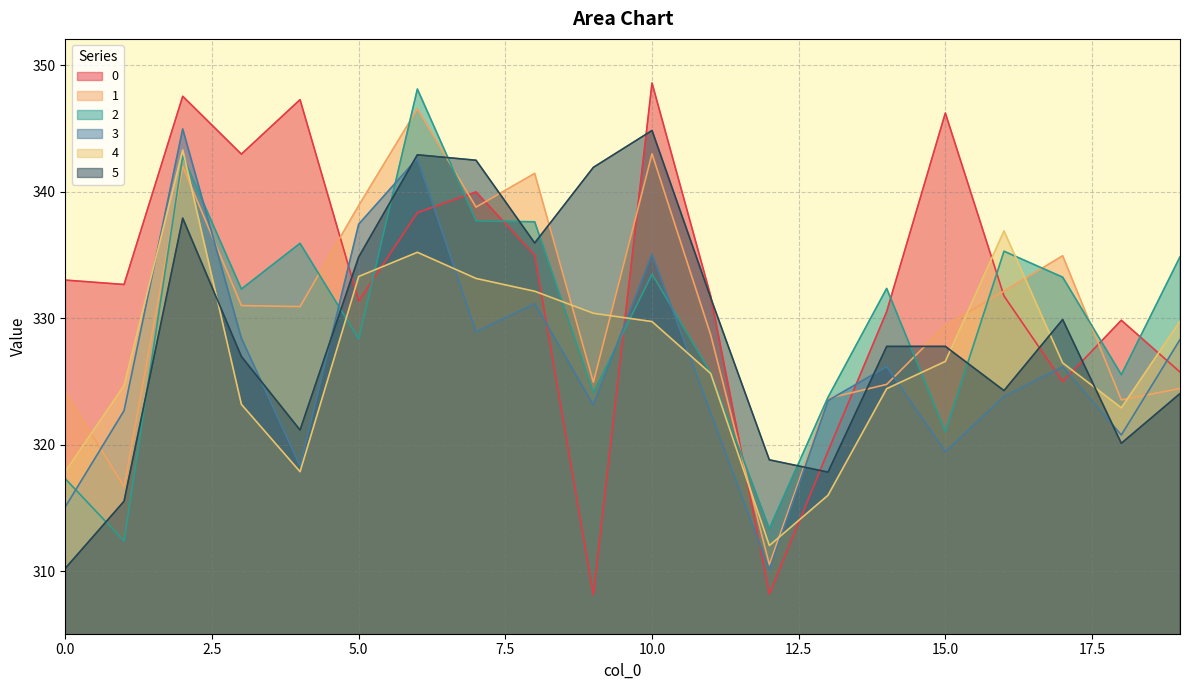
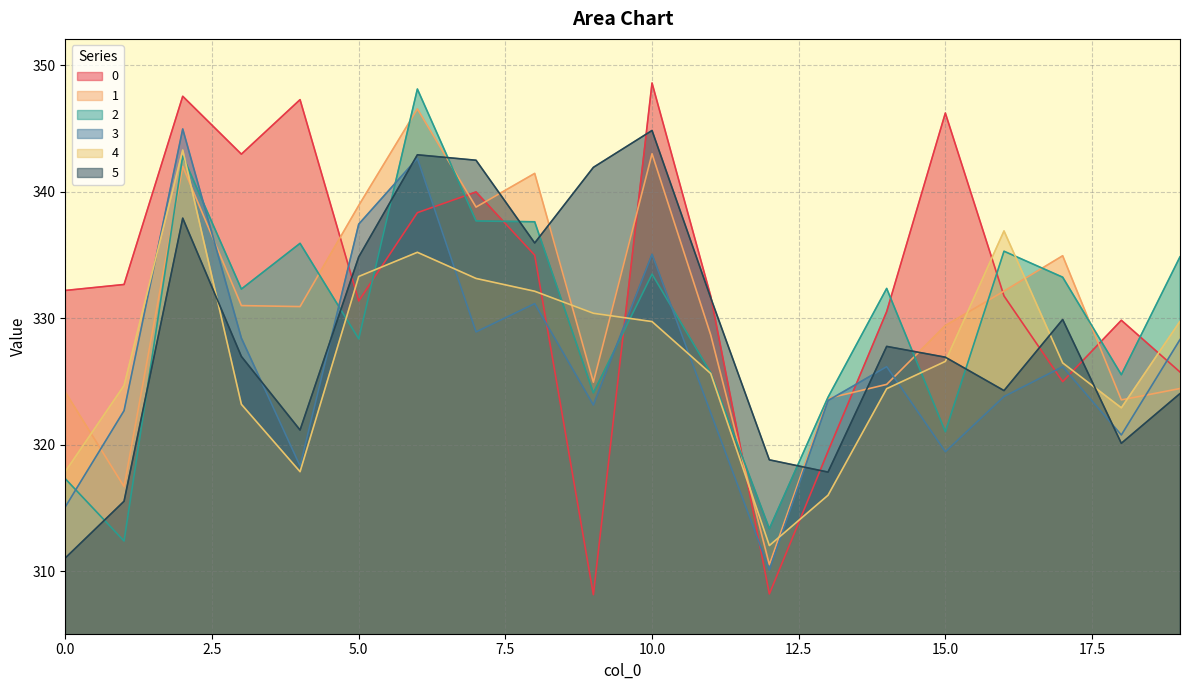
0, 0.0: 333.0 -> 332.2
5, 0.0: 310.3 -> 311.1
5, 15.0: 327.8 -> 326.9
